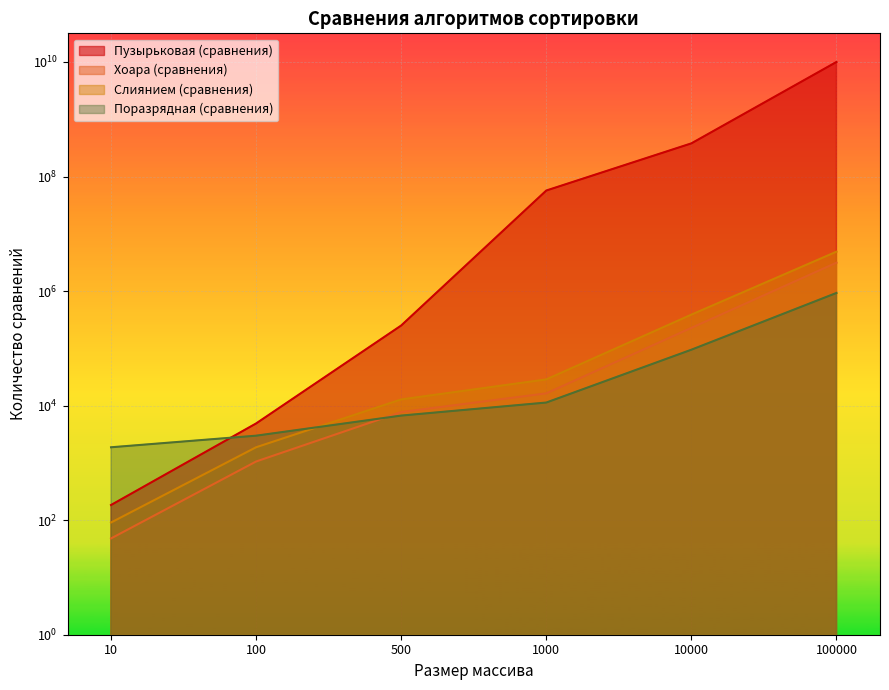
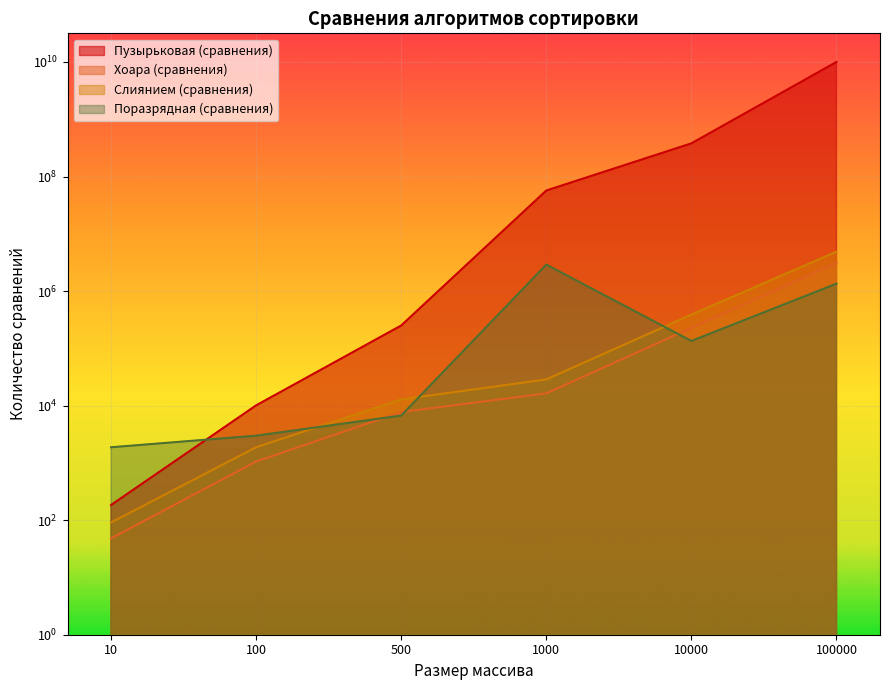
Пузырьковая (сравнения), 100: 5000 -> 10000
Поразрядная (сравнения), 1000: 11000 -> 3000000
Поразрядная (сравнения), 10000: 90000 -> 130000
Поразрядная (сравнения), 100000: 900000 -> 1300000
